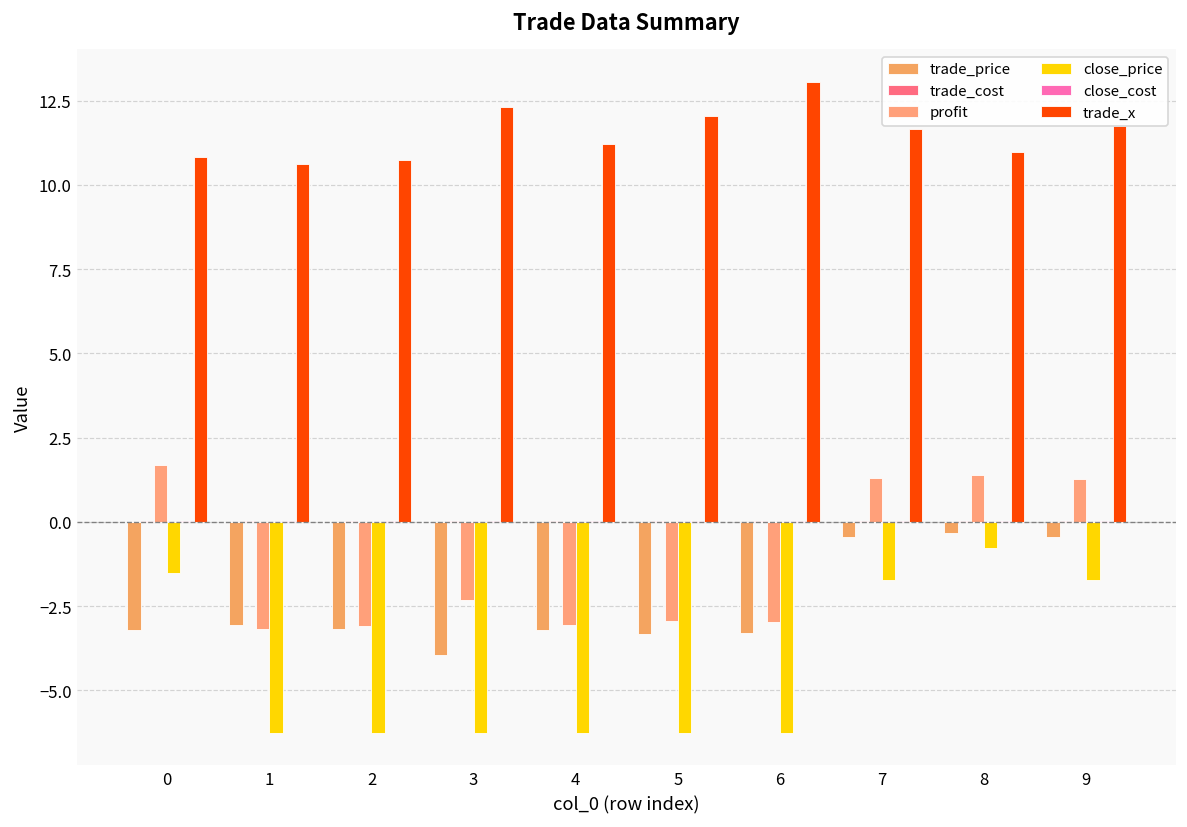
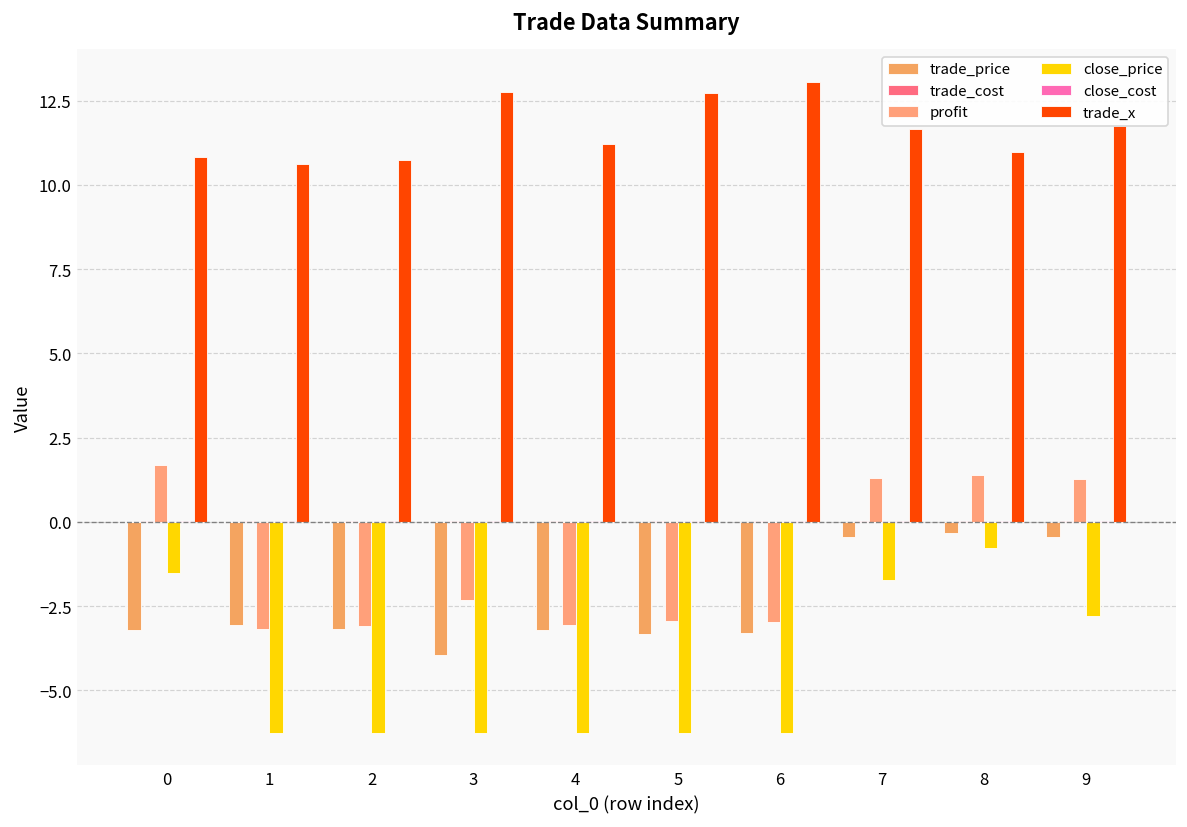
trade_x, 3: 12.3 -> 12.8
trade_x, 5: 12.1 -> 12.7
close_price, 9: -1.7 -> -2.8
